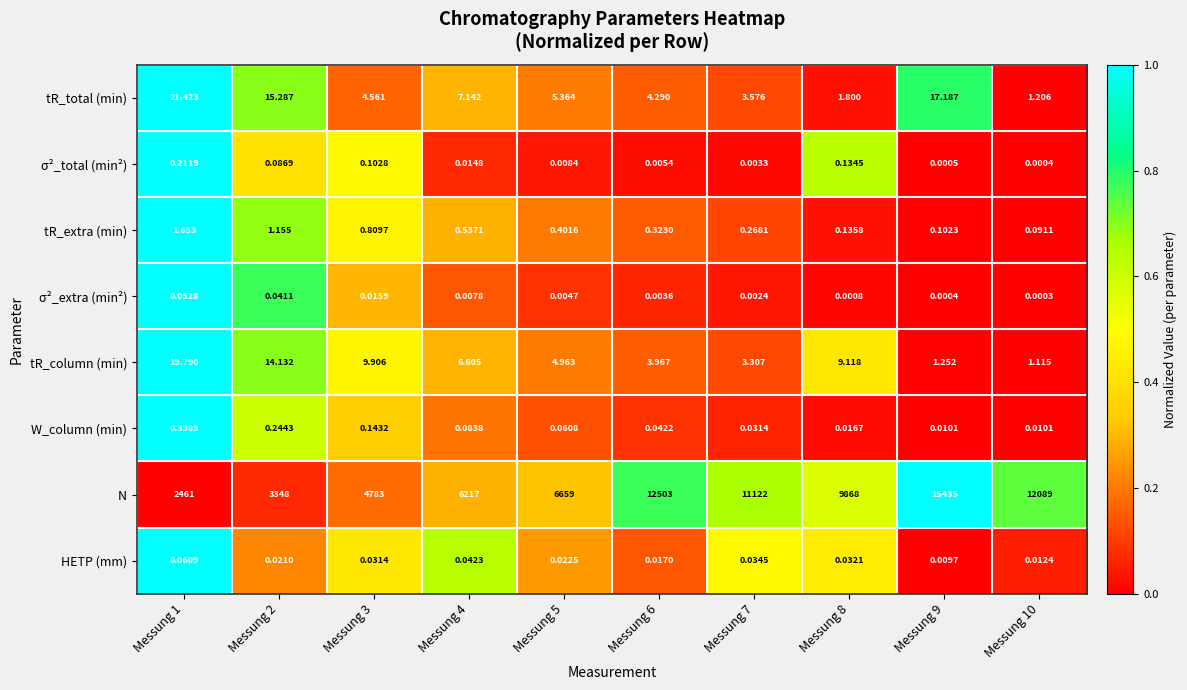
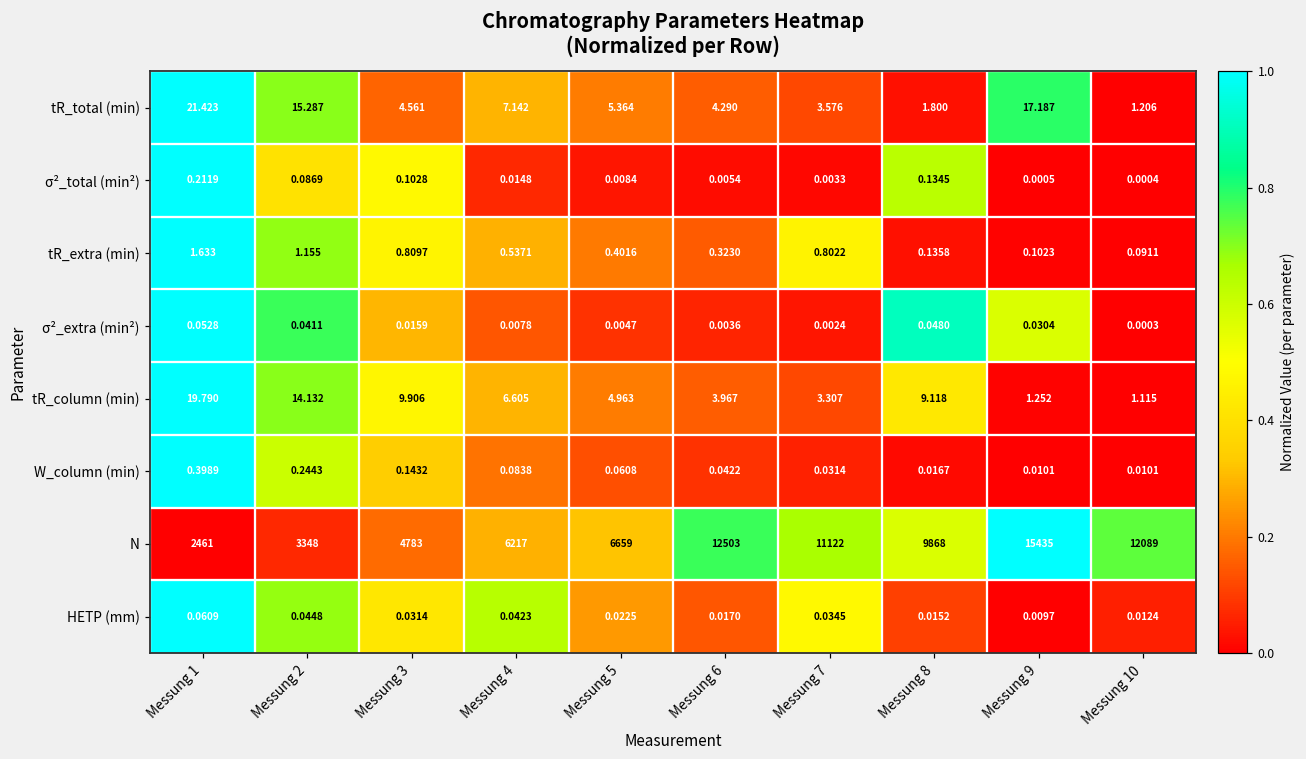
tR_extra (min), Messung 7: 0.2681 -> 0.8022
σ²_extra (min²), Messung 8: 0.0008 -> 0.0480
σ²_extra (min²), Messung 9: 0.0004 -> 0.0304
HETP (mm), Messung 2: 0.0210 -> 0.0448
HETP (mm), Messung 8: 0.0321 -> 0.0152
